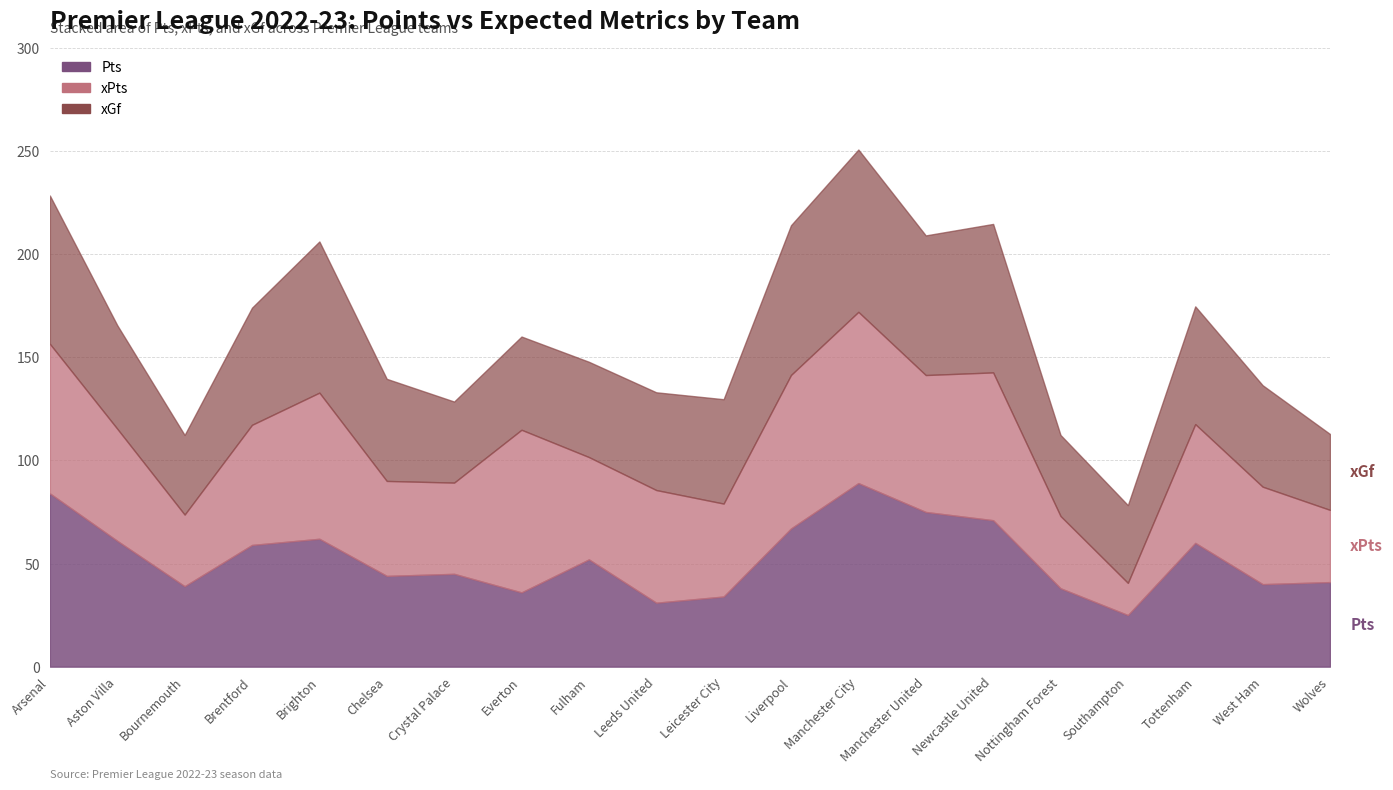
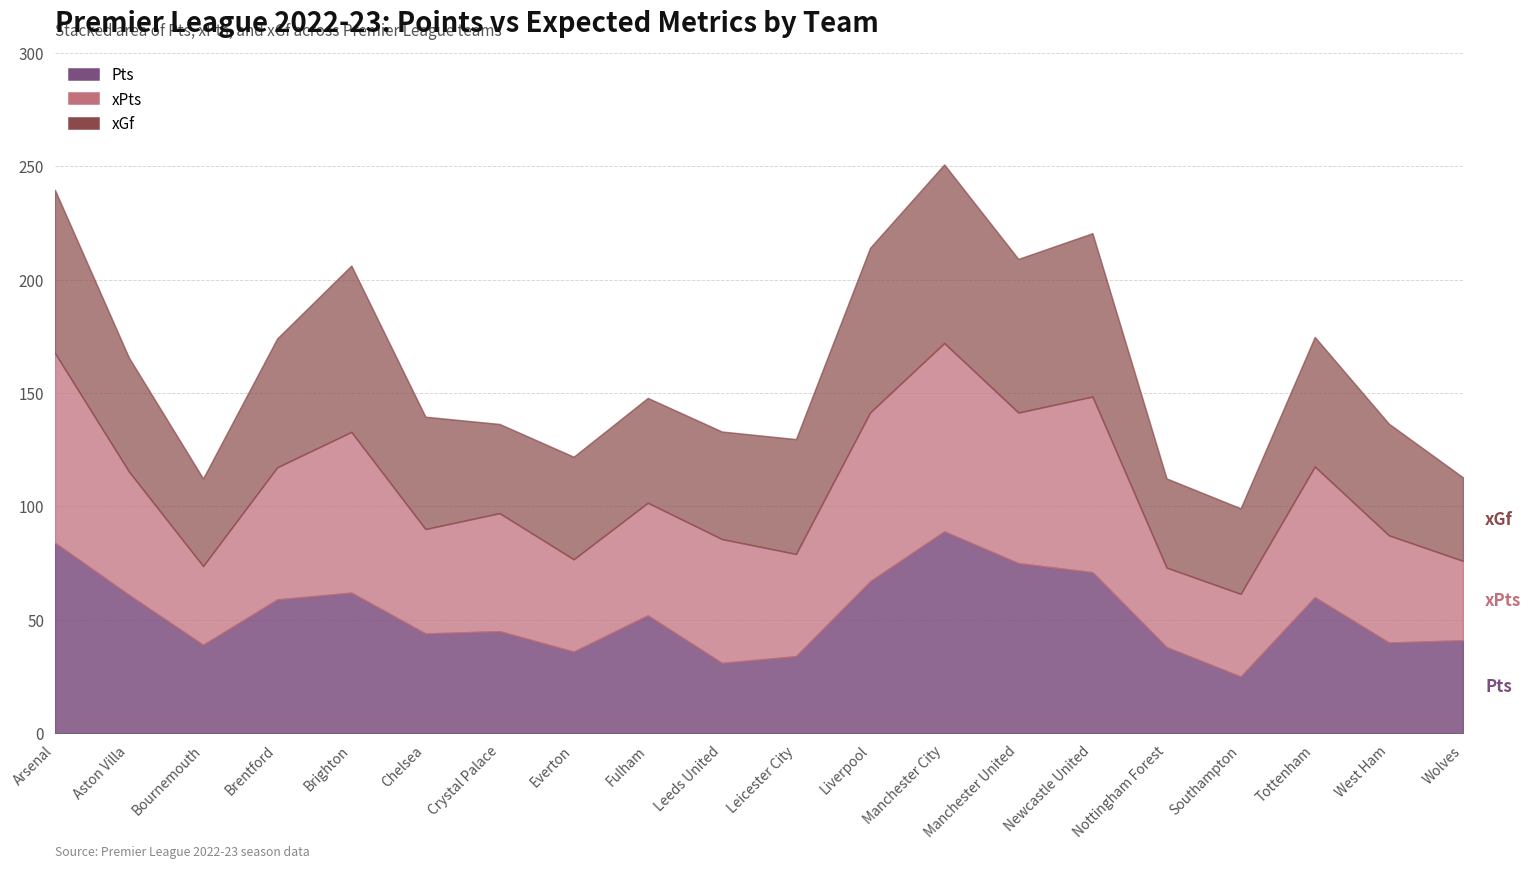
xPts, Arsenal: 73 -> 84
xPts, Crystal Palace: 44 -> 52
xPts, Everton: 79 -> 41
xPts, Newcastle United: 72 -> 77
xPts, Southampton: 16 -> 36
